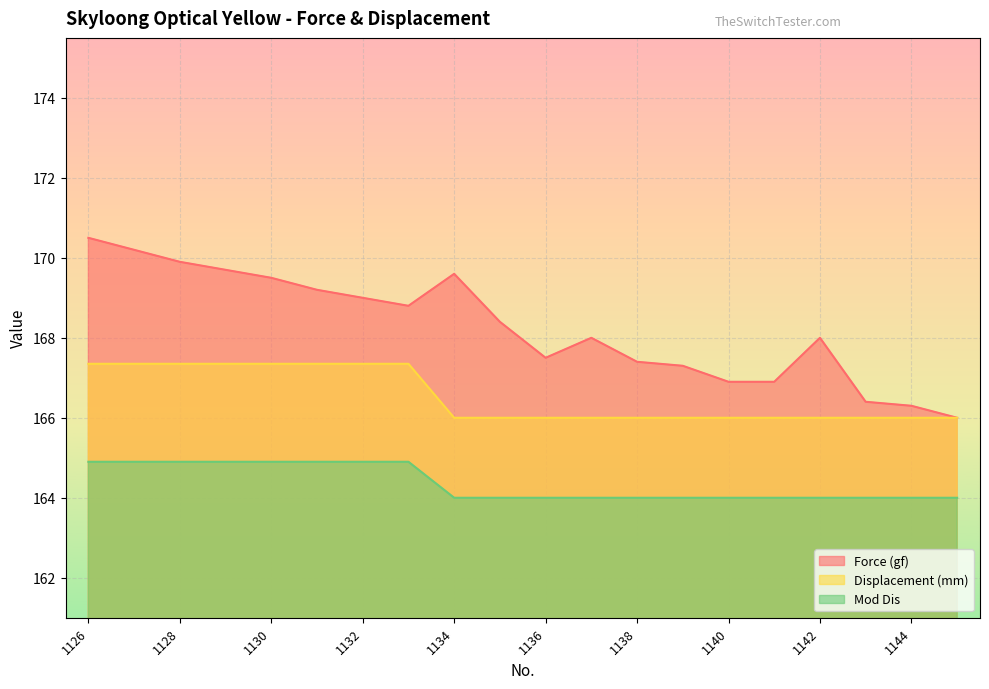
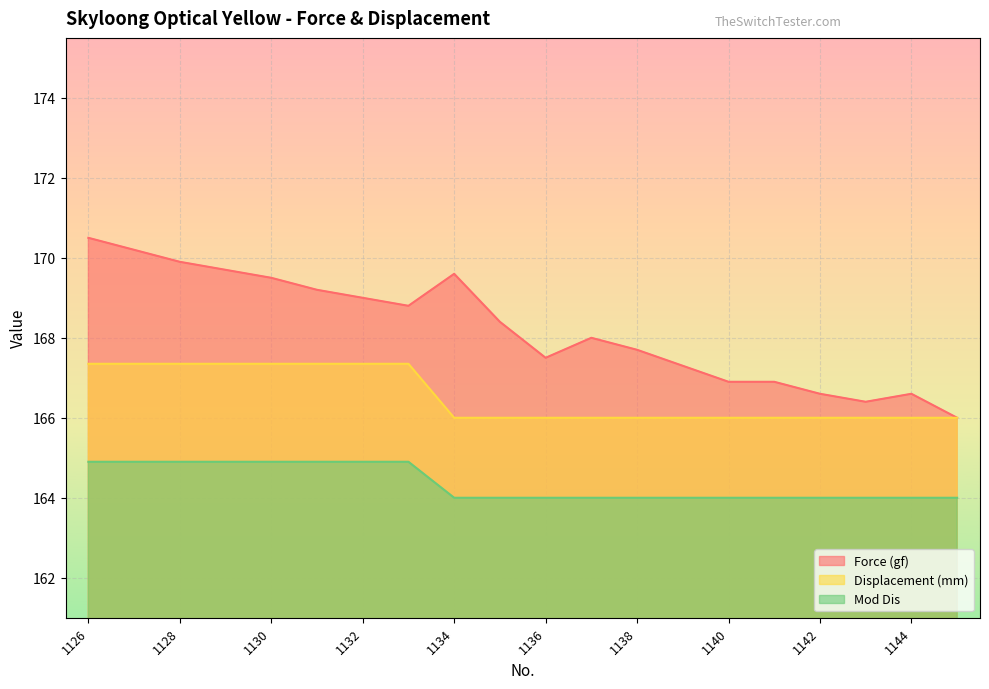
Force (gf), 1138: 167.4 -> 167.7
Force (gf), 1142: 168.0 -> 166.6
Force (gf), 1144: 166.3 -> 166.6
